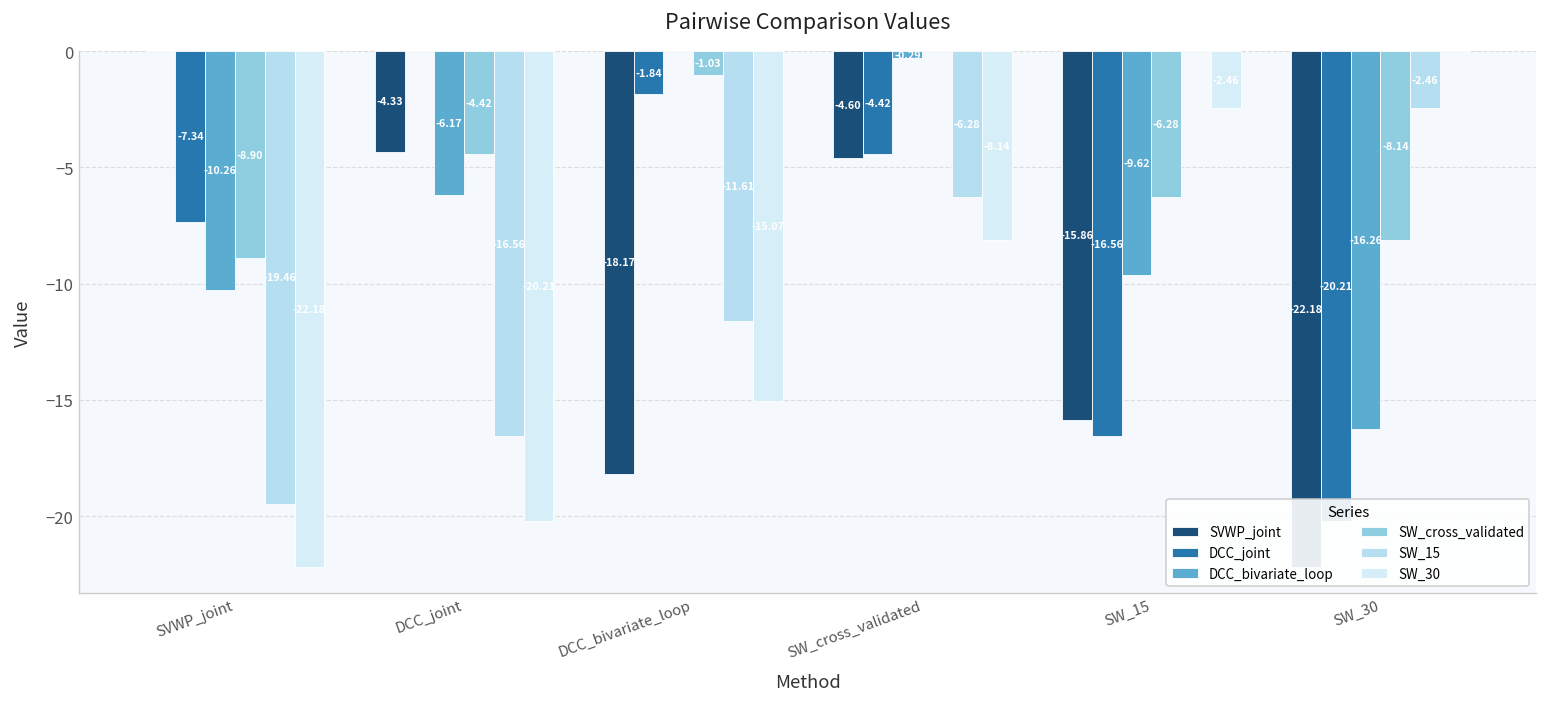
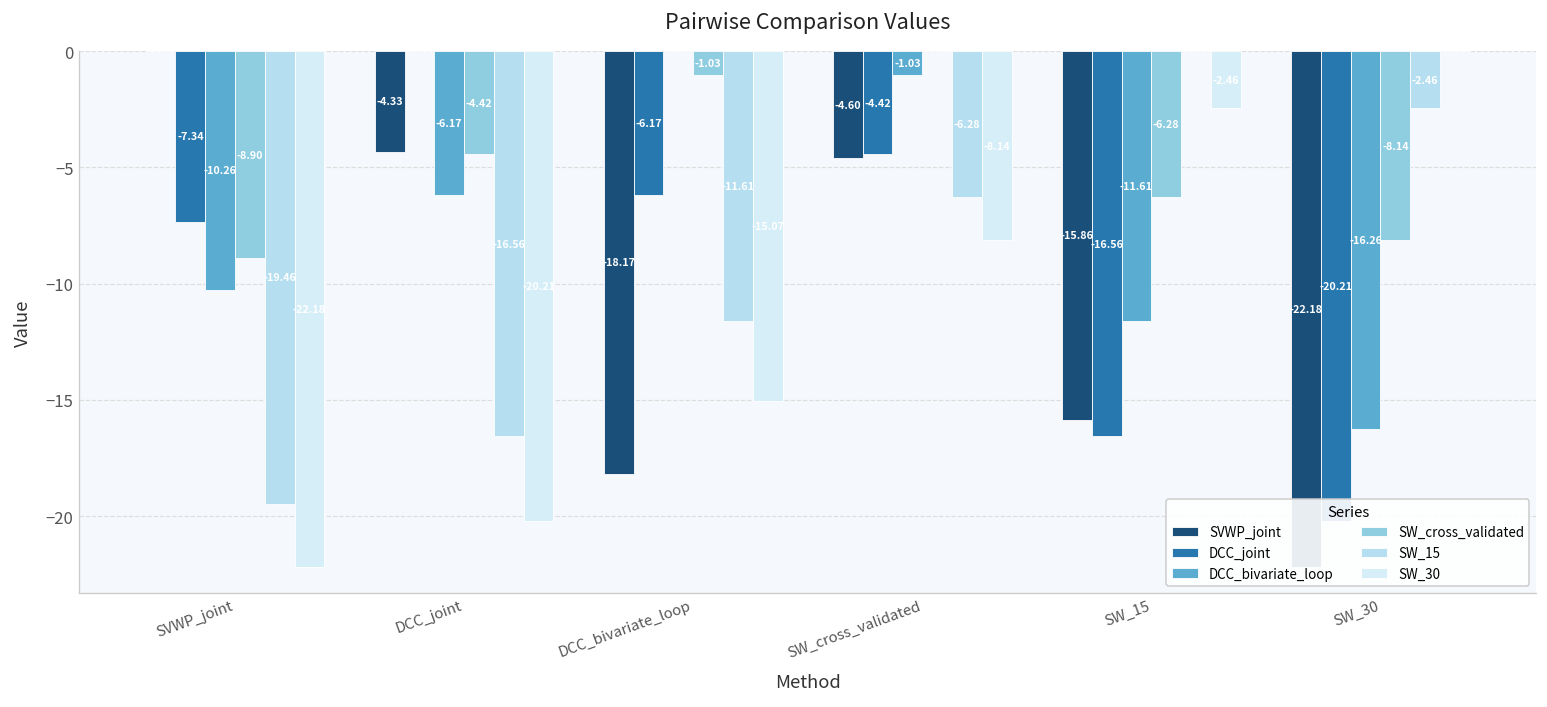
DCC_joint, DCC_bivariate_loop: -1.84 -> -6.17
DCC_bivariate_loop, SW_cross_validated: -0.3 -> -1.0
DCC_bivariate_loop, SW_15: -9.62 -> -11.61
